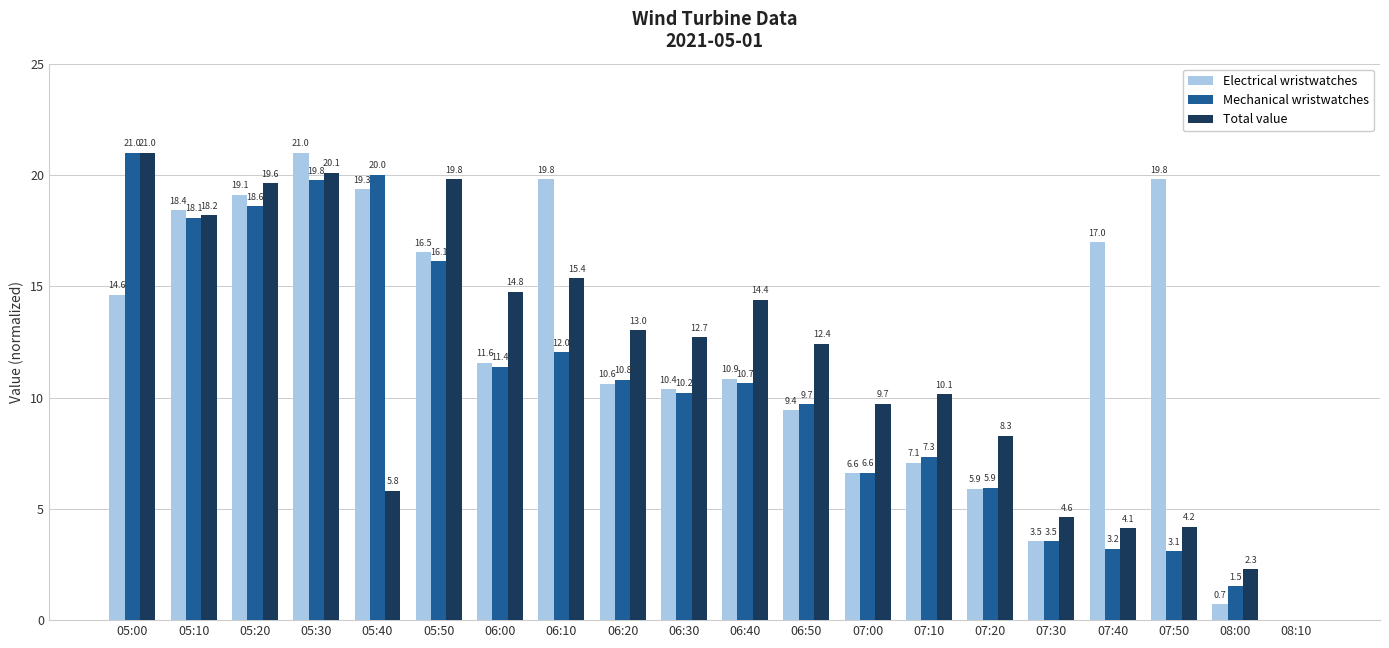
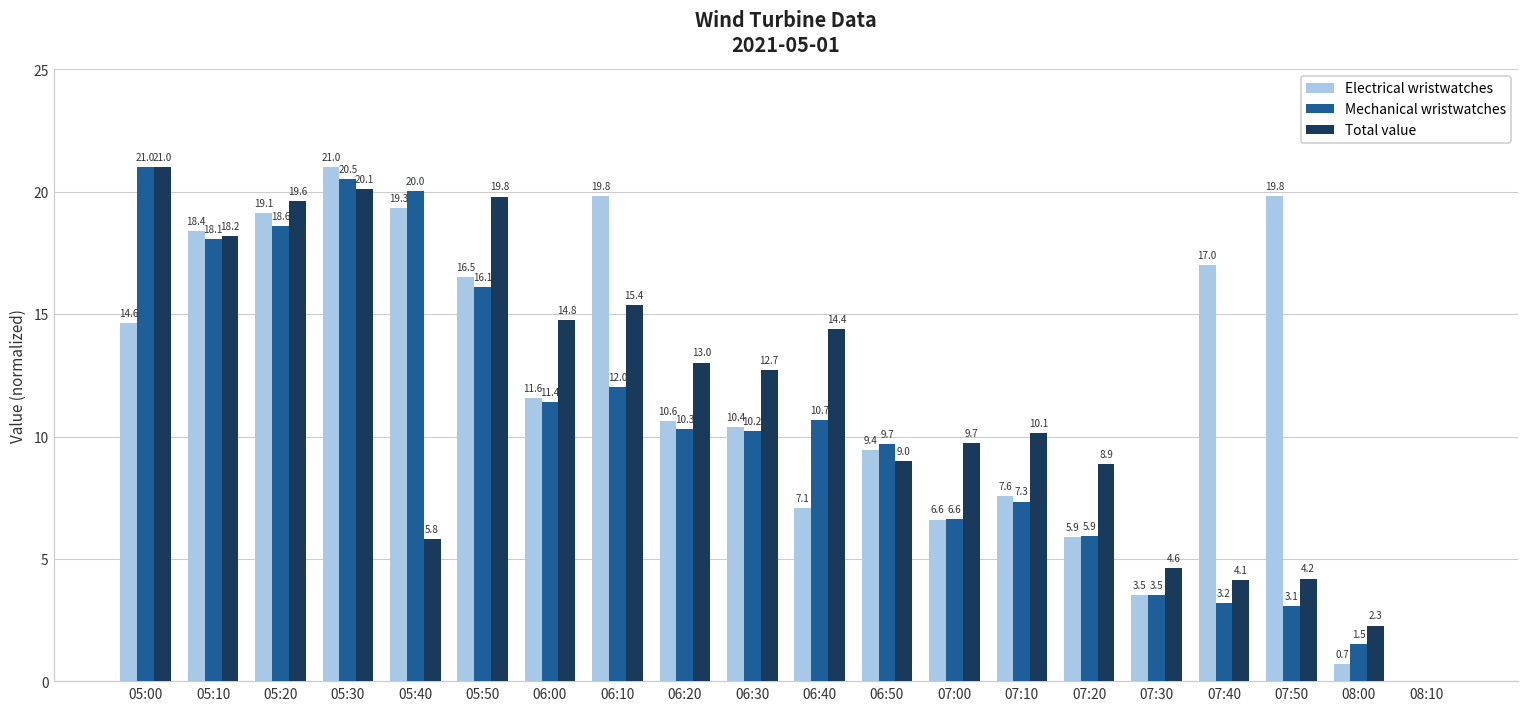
Mechanical wristwatches, 05:30: 19.8 -> 20.5
Mechanical wristwatches, 06:20: 10.8 -> 10.3
Electrical wristwatches, 06:40: 10.9 -> 7.1
Total value, 06:50: 12.4 -> 9.0
Electrical wristwatches, 07:10: 7.1 -> 7.6
Total value, 07:20: 8.3 -> 8.9
